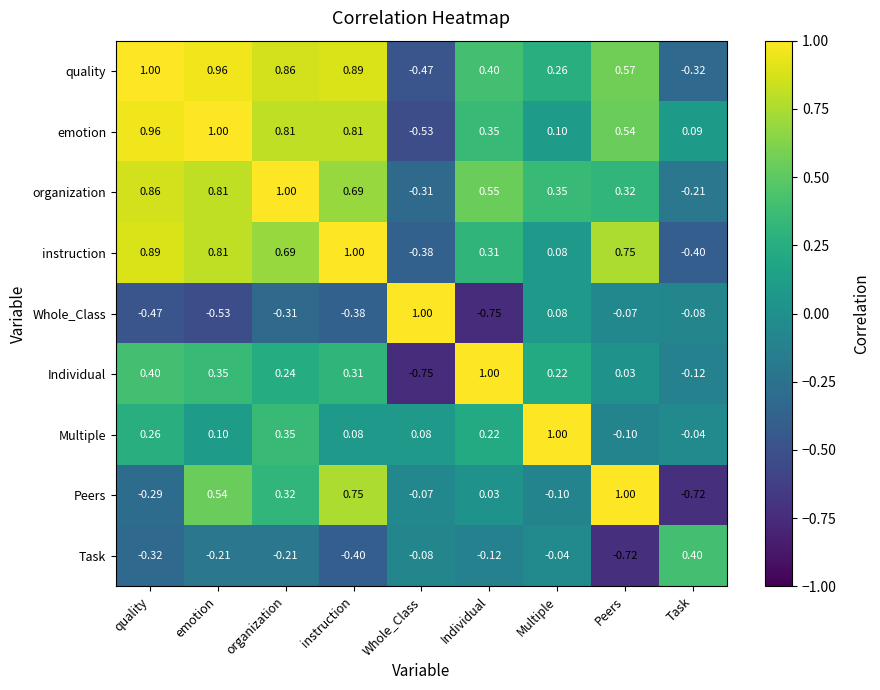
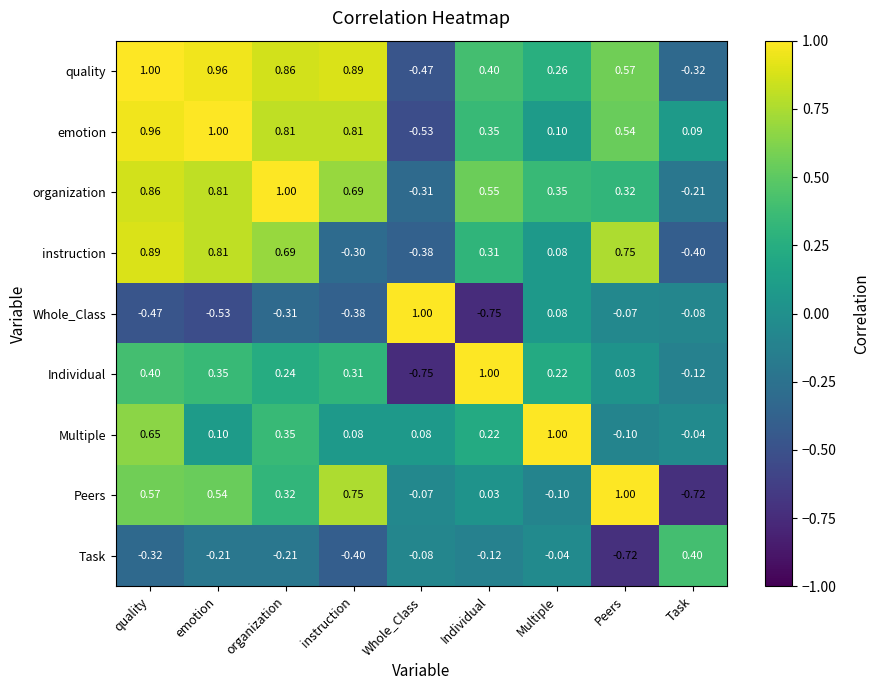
instruction, instruction: 1.00 -> -0.30
Multiple, quality: 0.26 -> 0.65
Peers, quality: -0.29 -> 0.57
